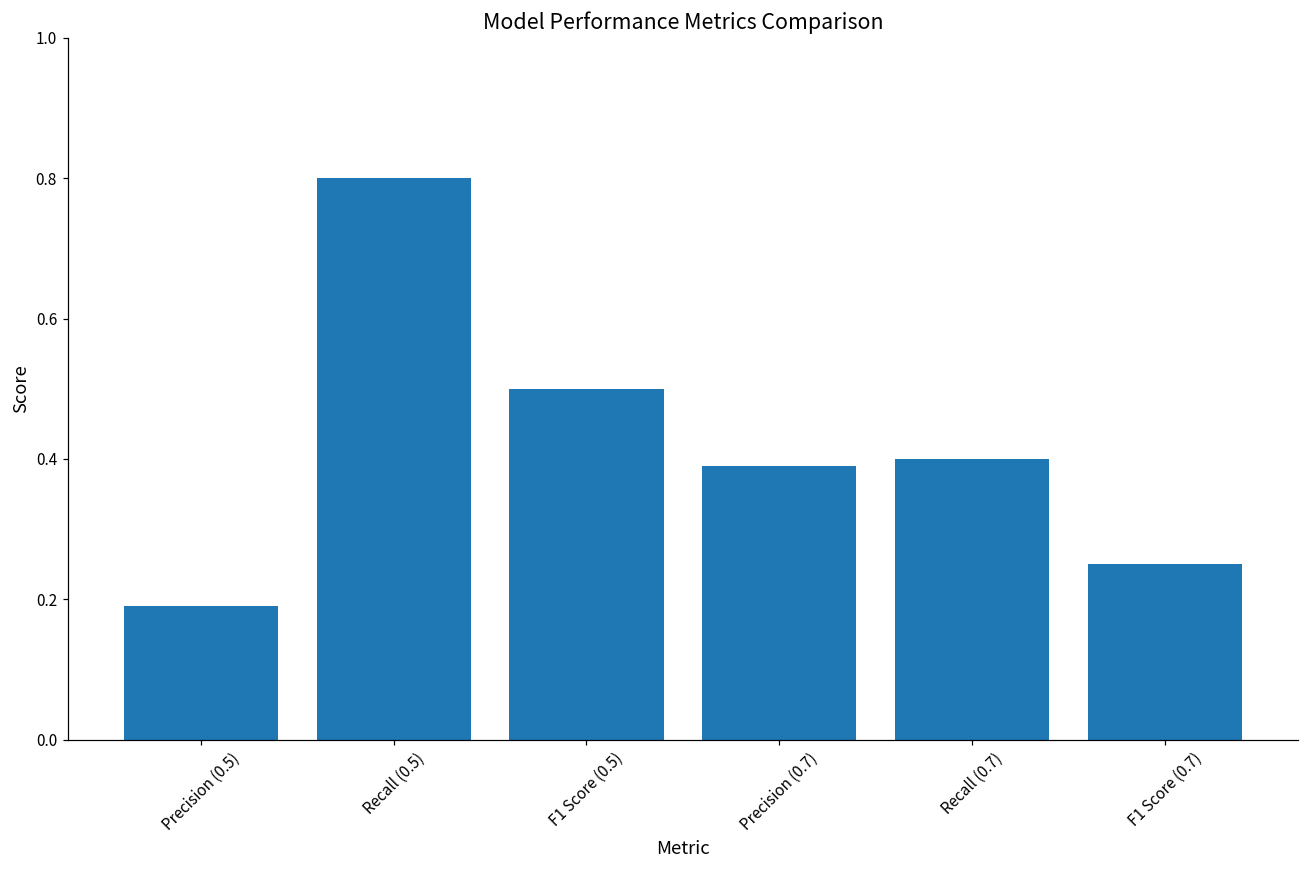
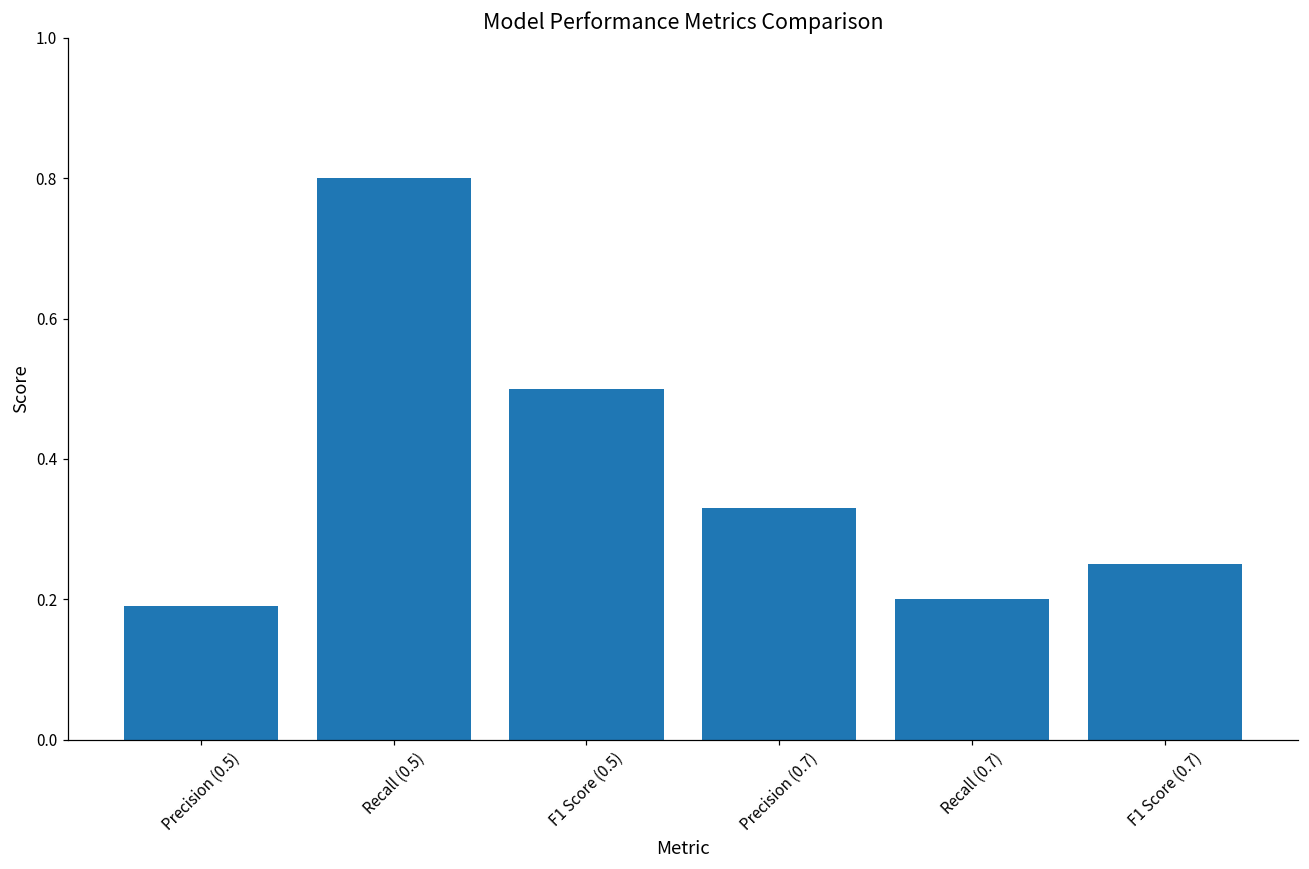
Precision (0.7): 0.39 -> 0.33
Recall (0.7): 0.4 -> 0.2
